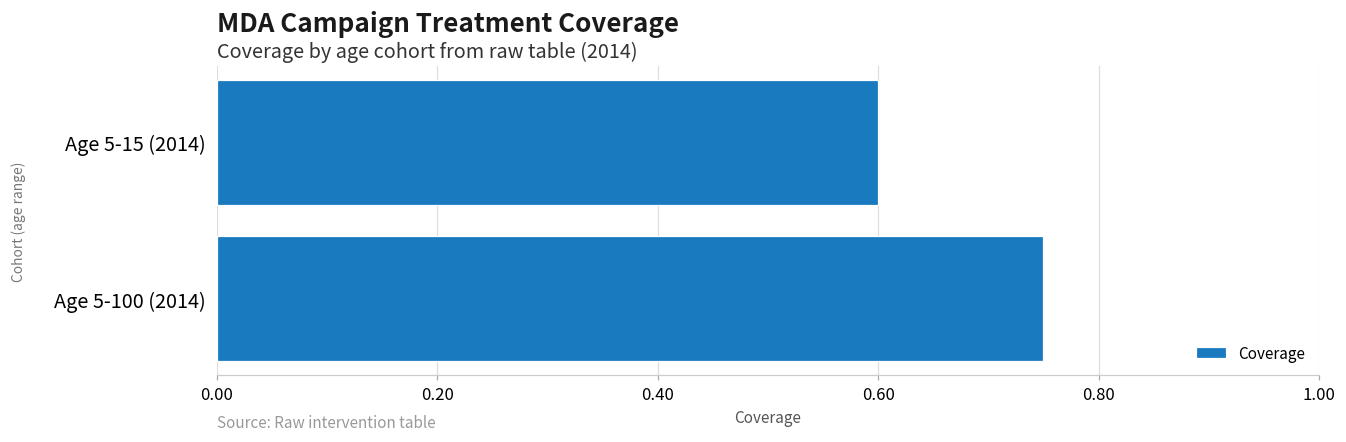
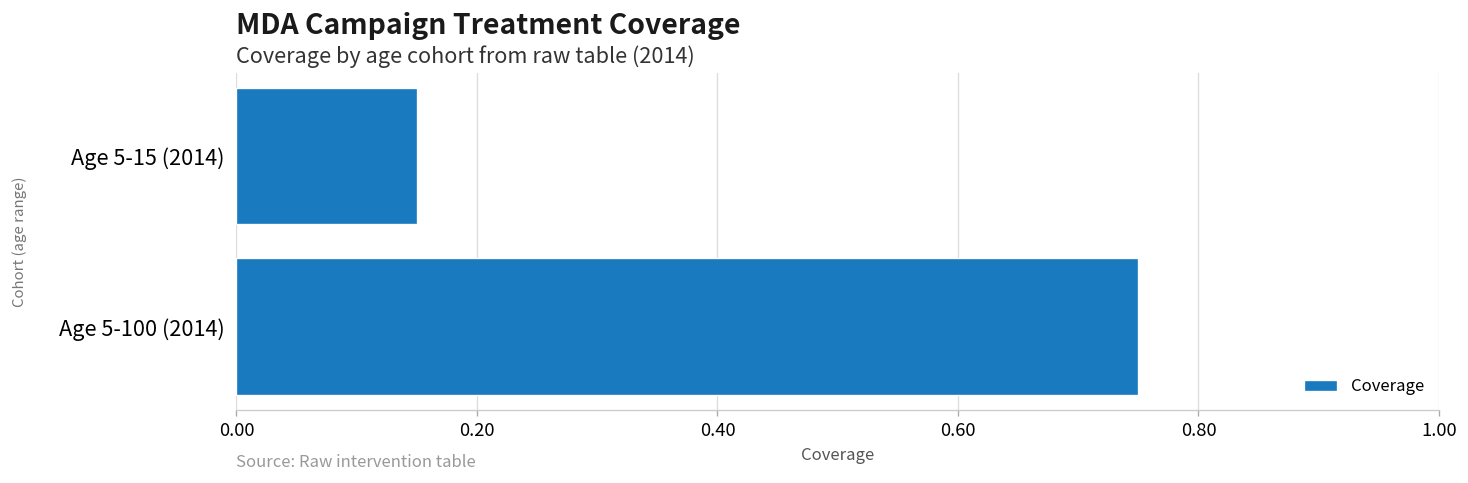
Age 5-15 (2014): 0.60 -> 0.15
